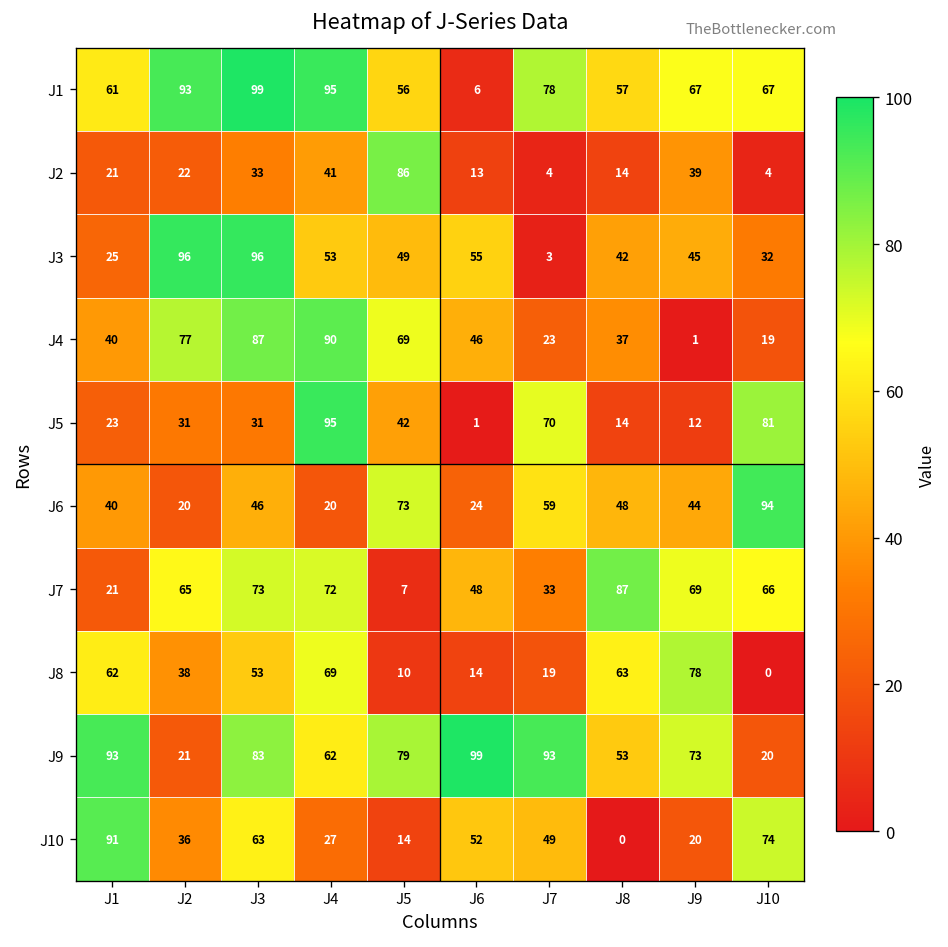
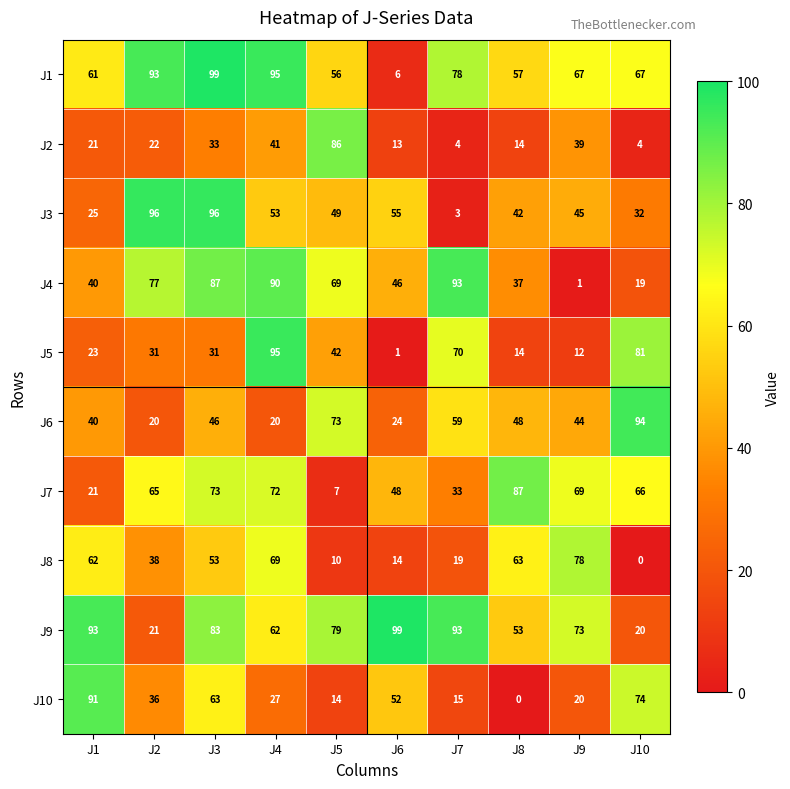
J4, J7: 23 -> 93
J10, J7: 49 -> 15
